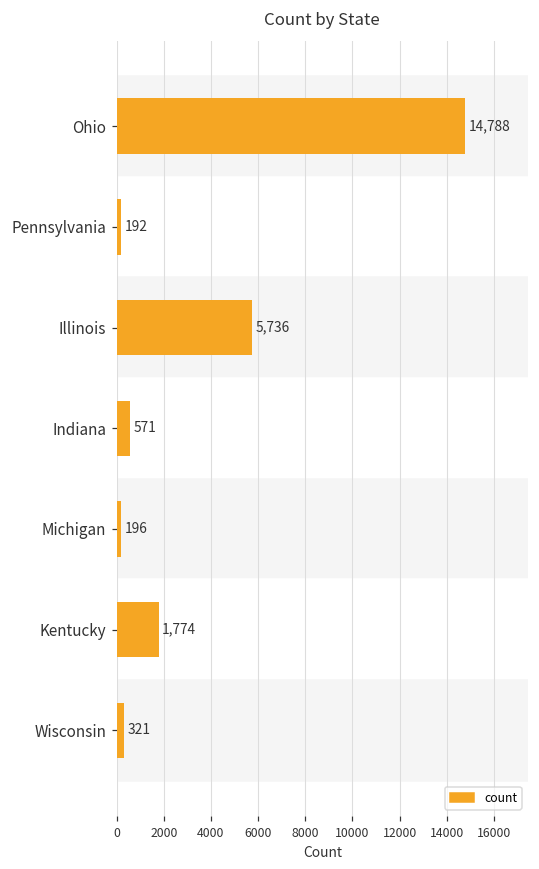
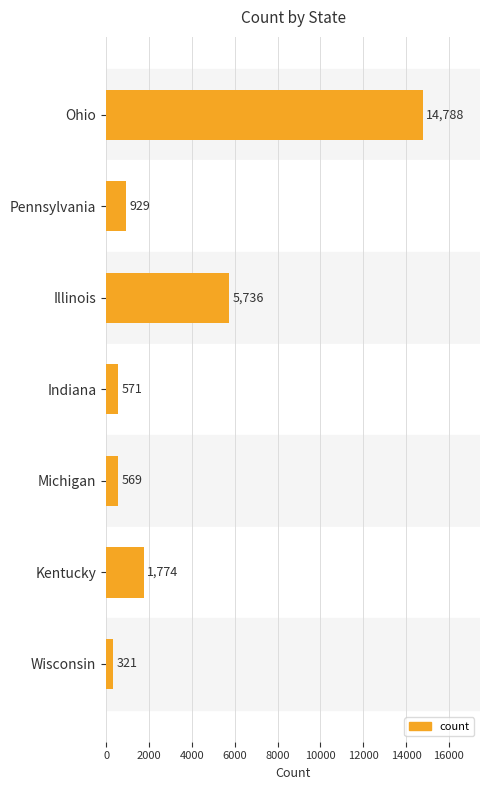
Pennsylvania: 192 -> 929
Michigan: 196 -> 569
